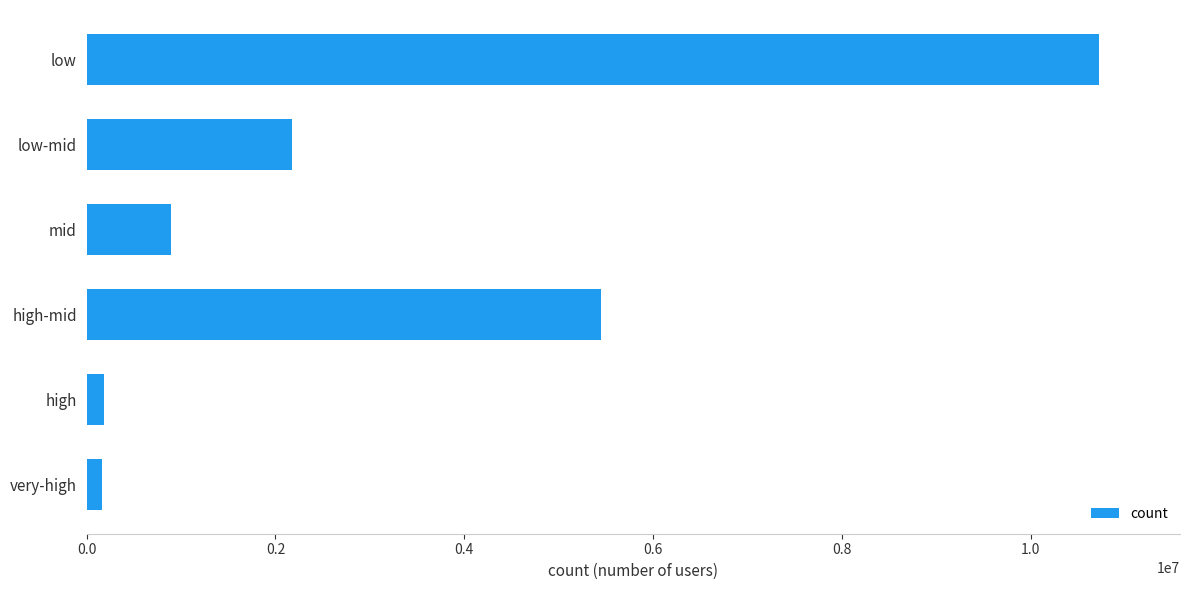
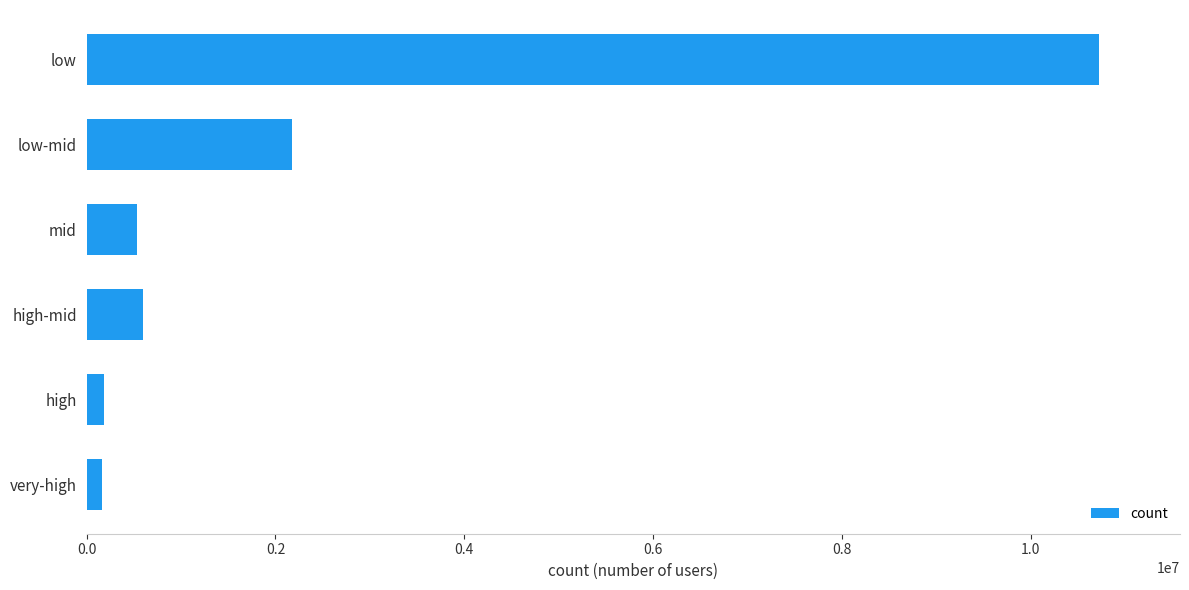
mid: 900000 -> 500000
high-mid: 5400000 -> 600000
